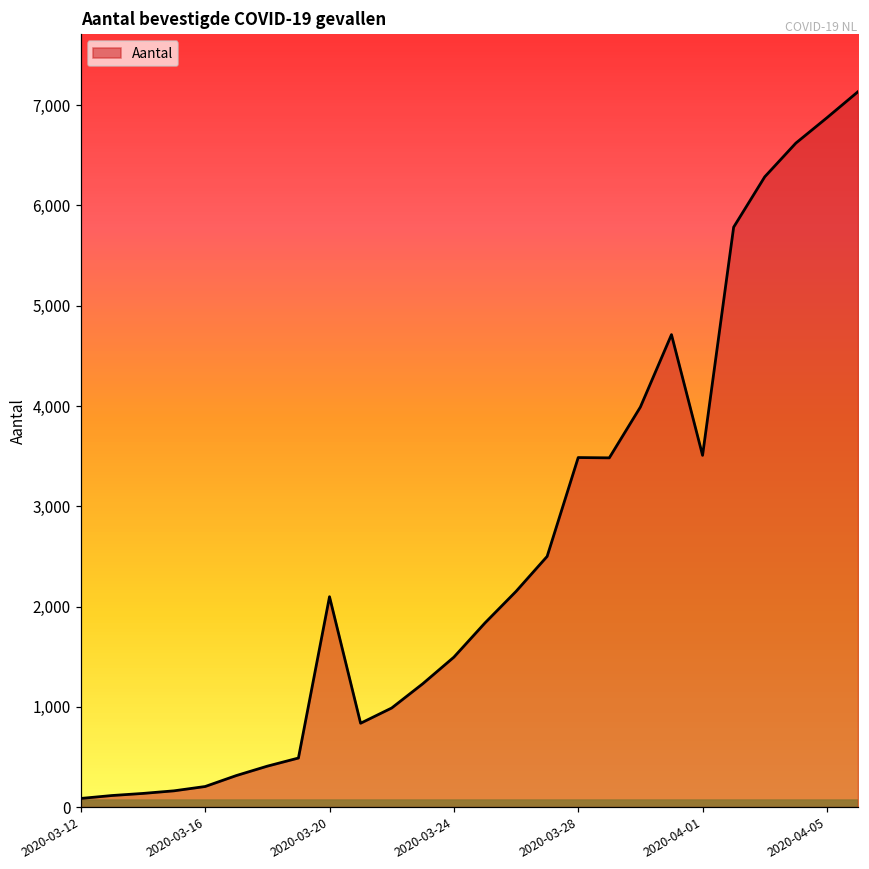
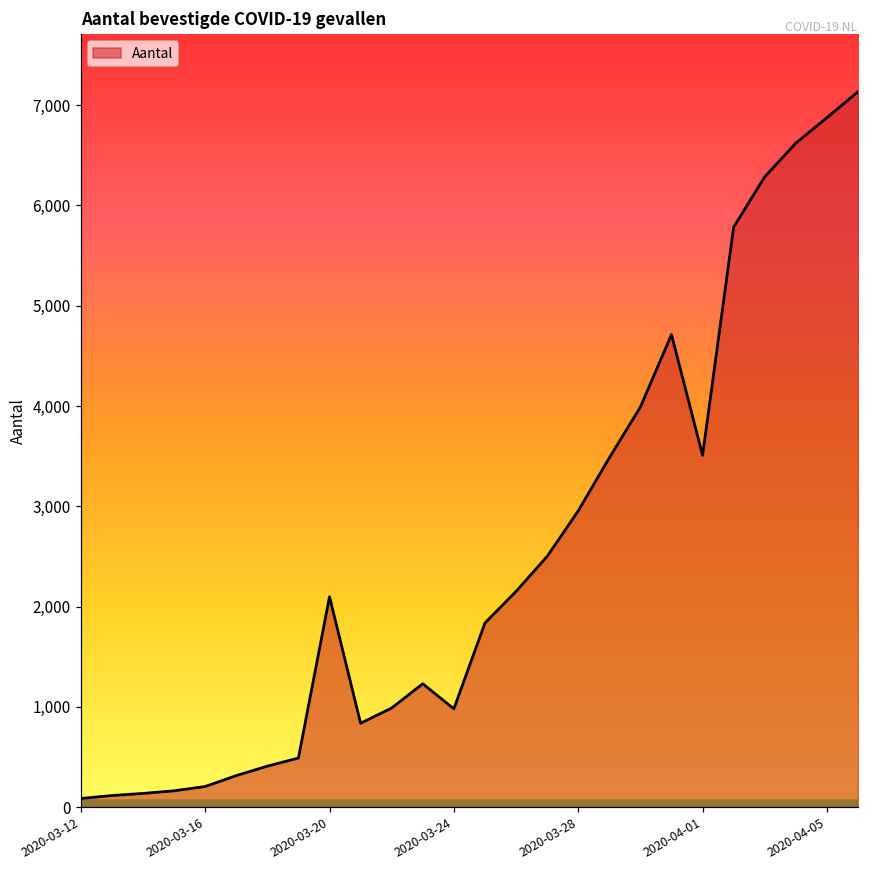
2020-03-24: 1,500 -> 1,000
2020-03-28: 3,500 -> 3,000
